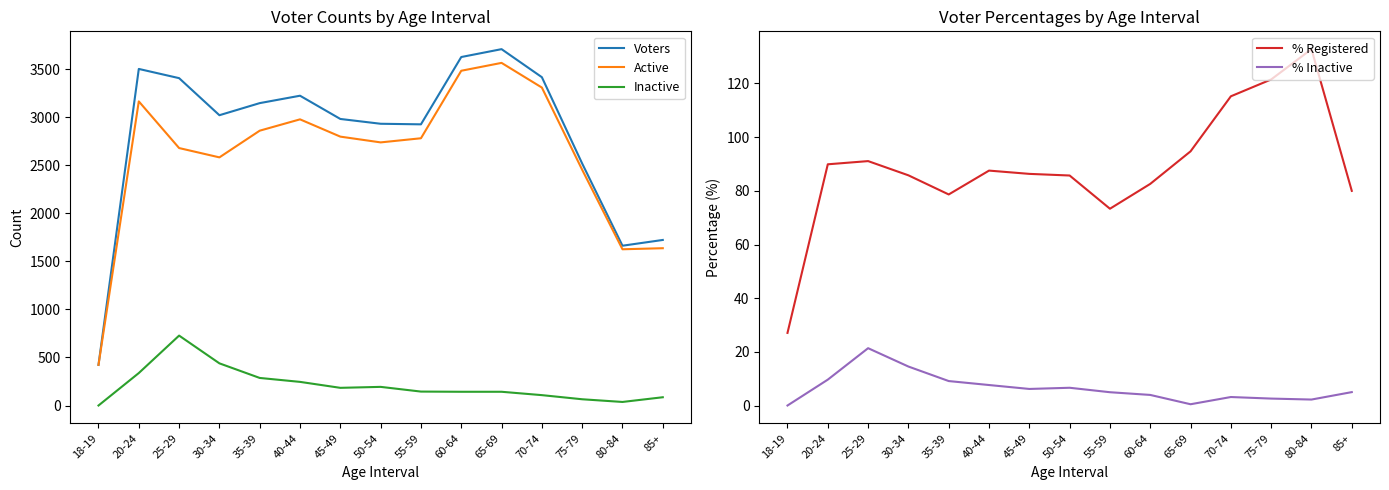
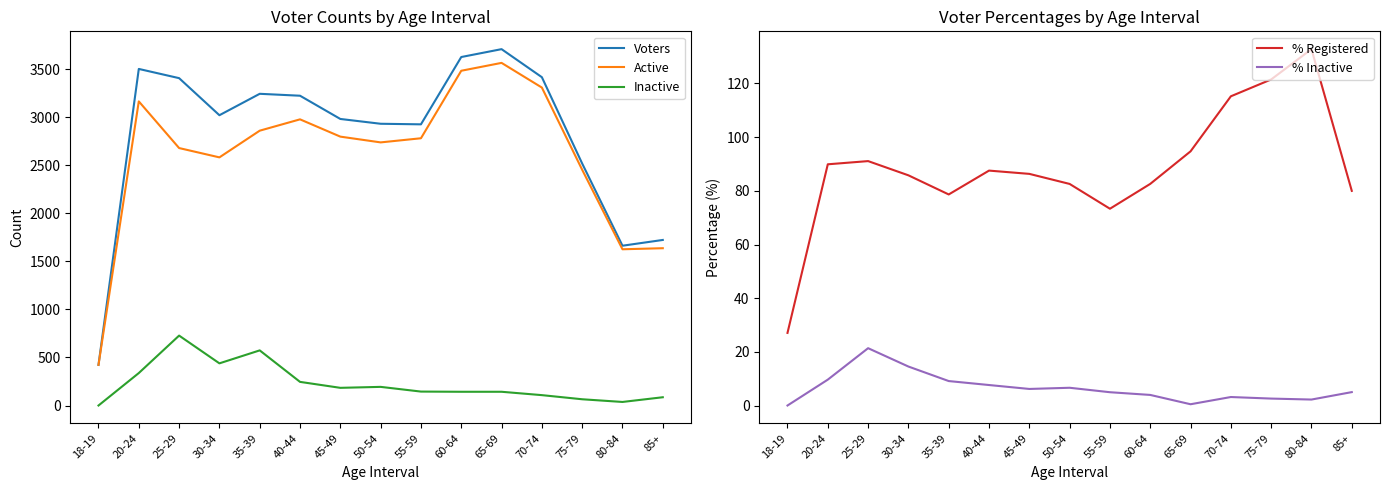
Voter Counts by Age Interval, Voters, 35-39: 3100 -> 3200
Voter Counts by Age Interval, Inactive, 35-39: 300 -> 600
Voter Percentages by Age Interval, % Registered, 50-54: 86 -> 83
